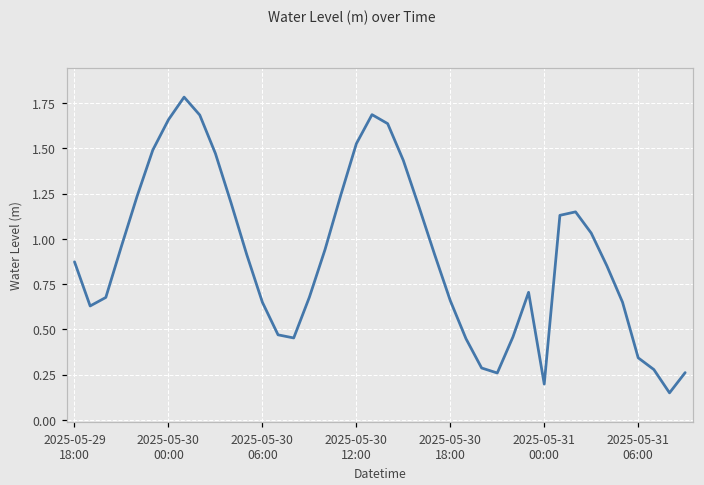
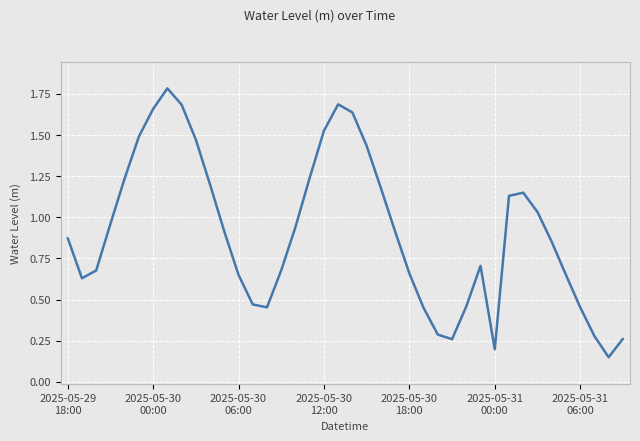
2025-05-31 06:00: 0.34 -> 0.45
